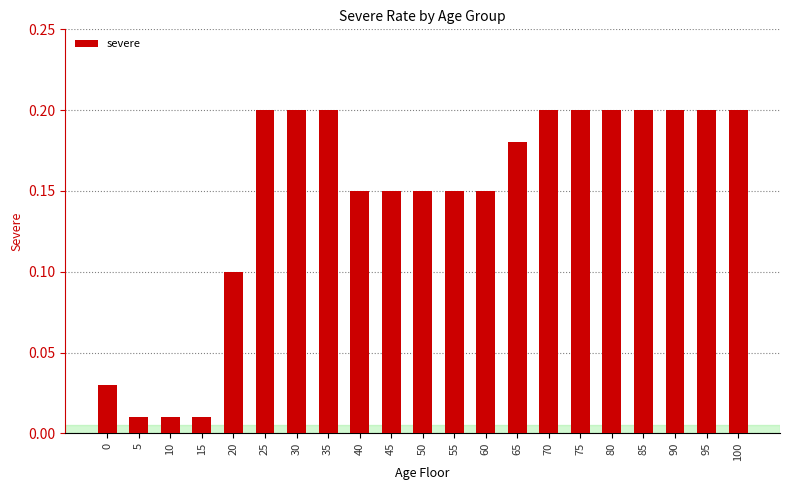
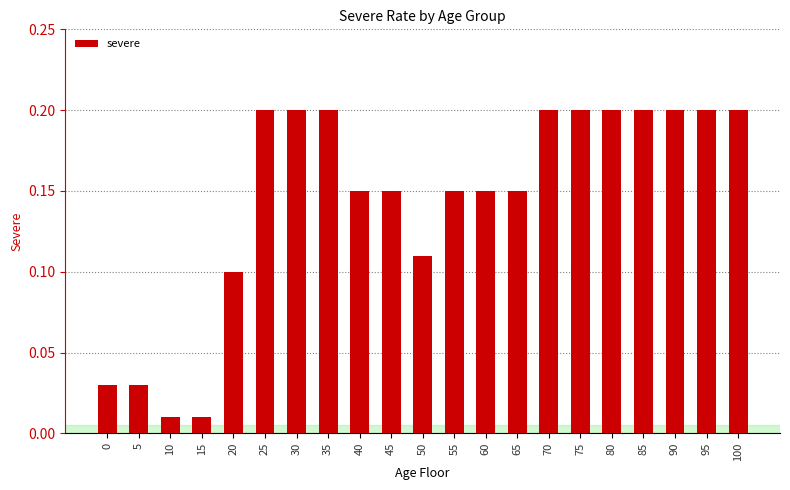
5: 0.01 -> 0.03
50: 0.15 -> 0.11
65: 0.18 -> 0.15
